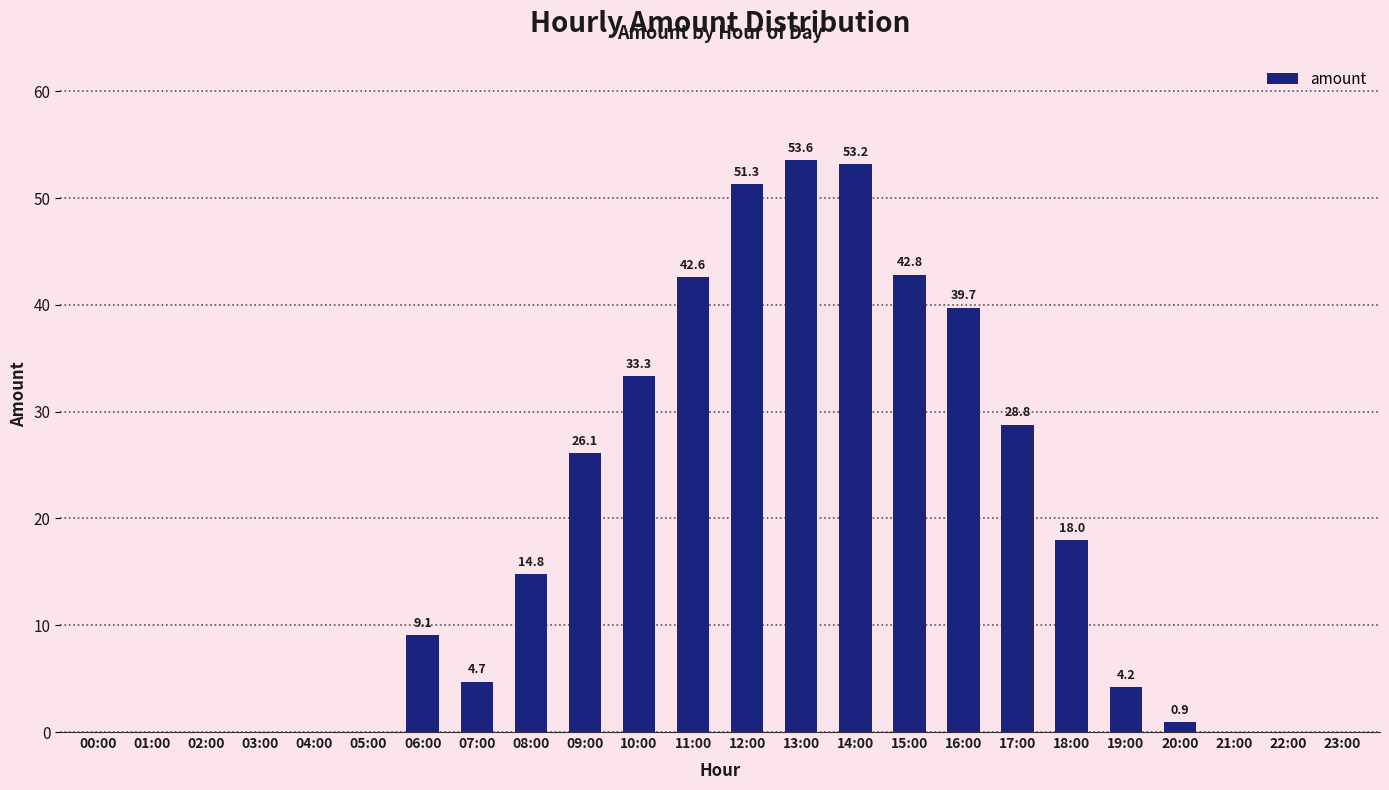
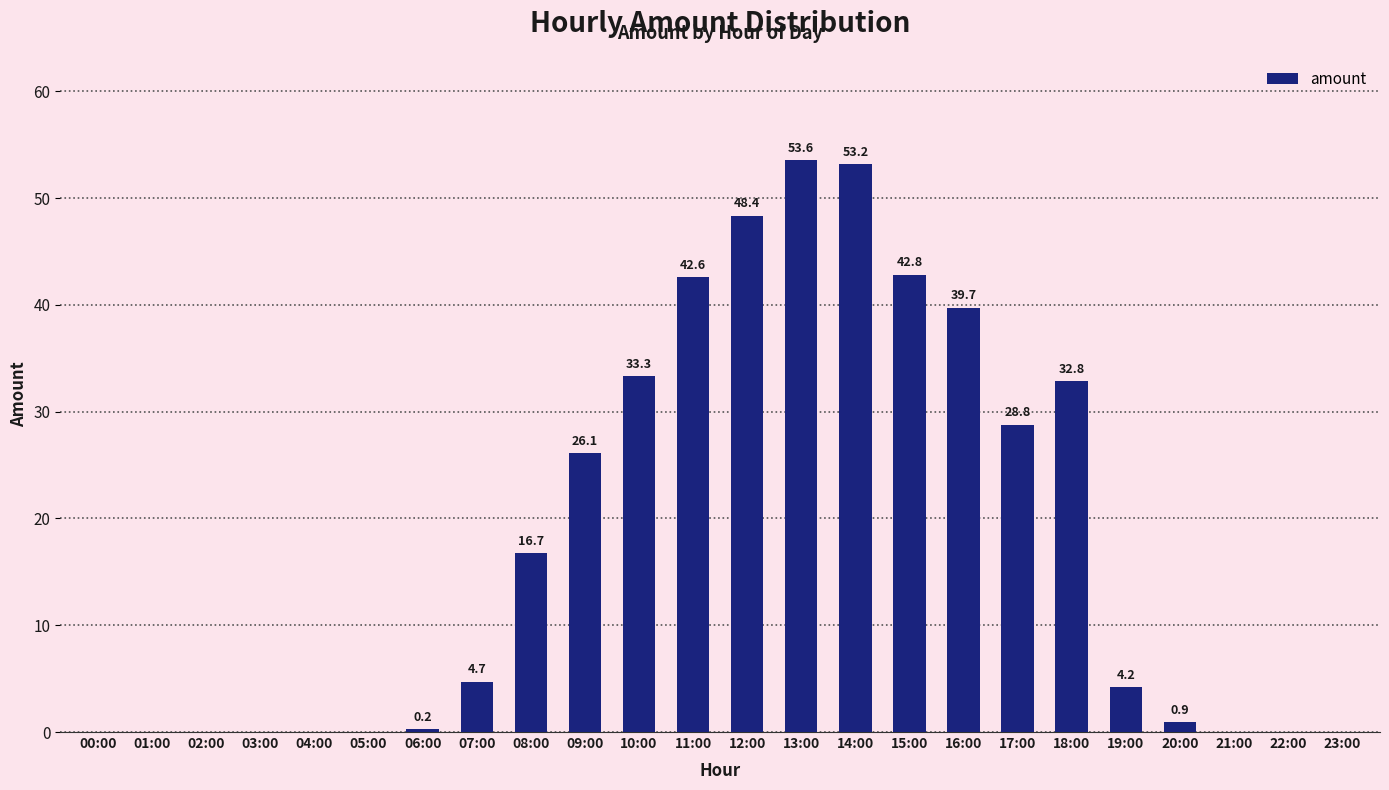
06:00: 9.1 -> 0.2
08:00: 14.8 -> 16.7
12:00: 51.3 -> 48.4
18:00: 18.0 -> 32.8
